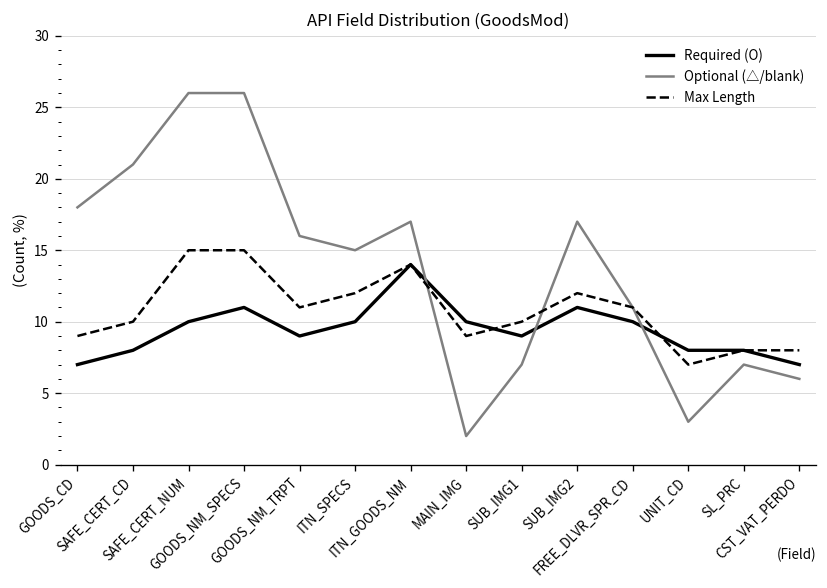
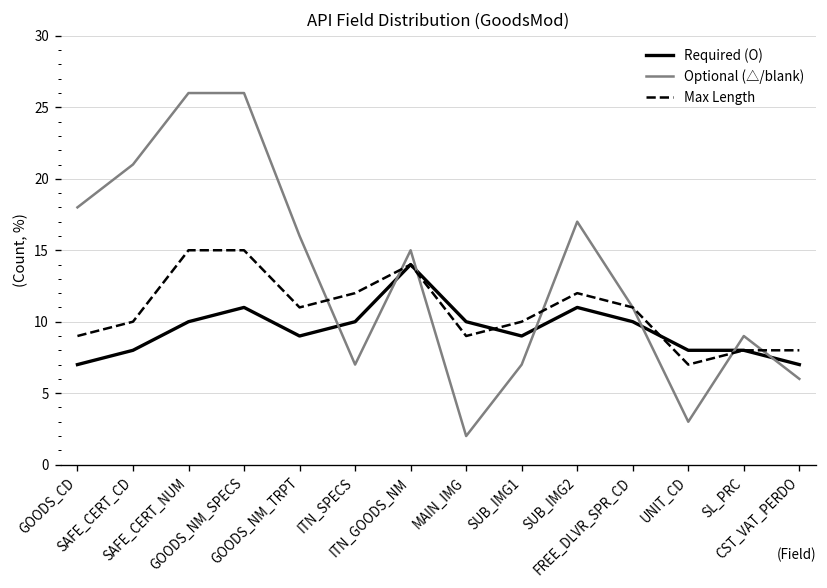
Optional (△/blank), ITN_SPECS: 15 -> 7
Optional (△/blank), ITN_GOODS_NM: 17 -> 15
Optional (△/blank), SL_PRC: 7 -> 9
